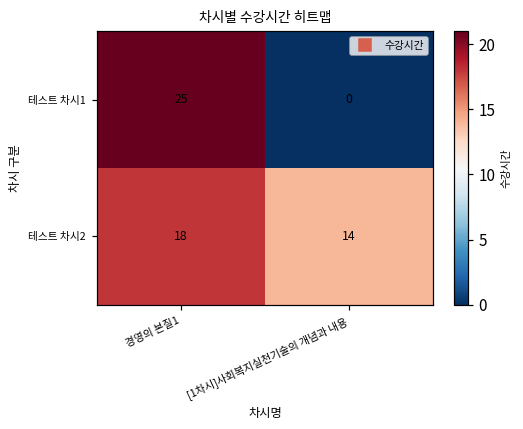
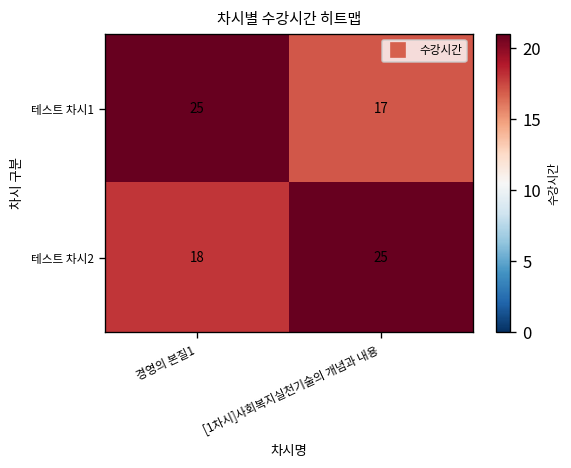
테스트 차시1, [1차시]사회복지실천기술의 개념과 내용: 0 -> 17
테스트 차시2, [1차시]사회복지실천기술의 개념과 내용: 14 -> 25
